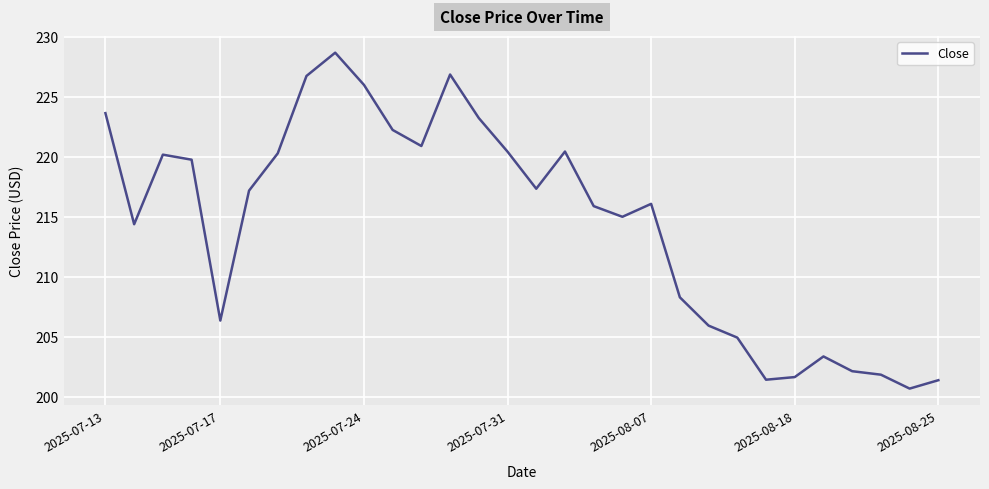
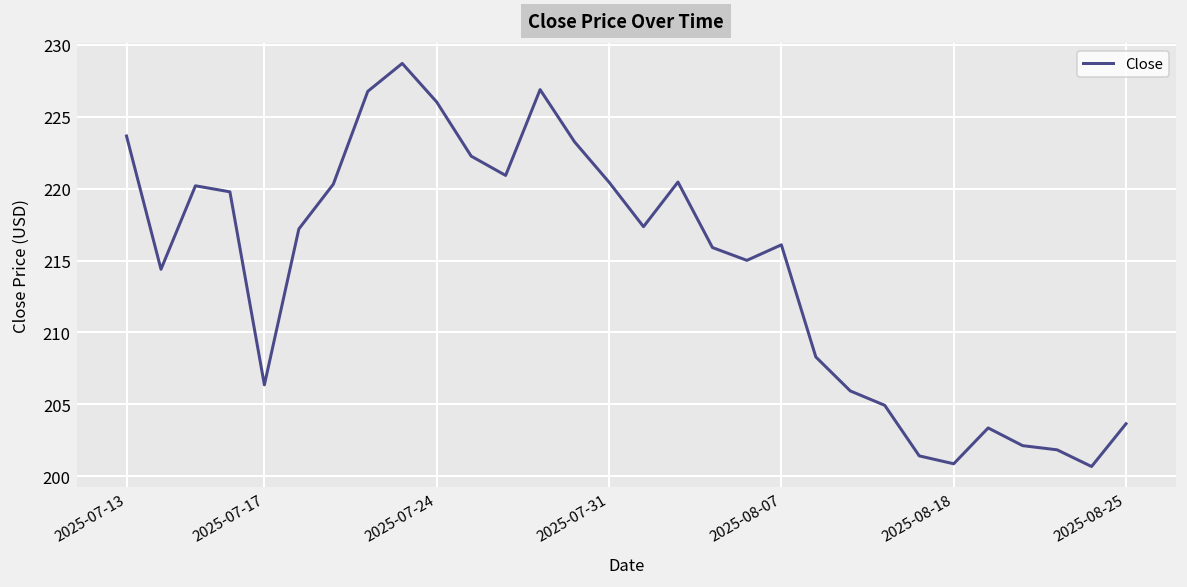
2025-08-18: 201.7 -> 200.9
2025-08-25: 201.4 -> 203.7
